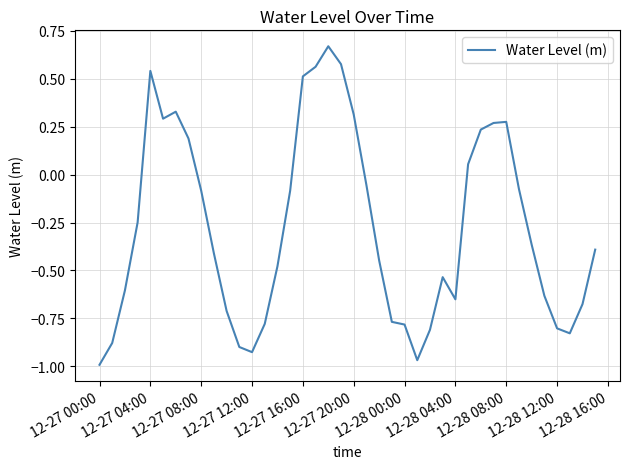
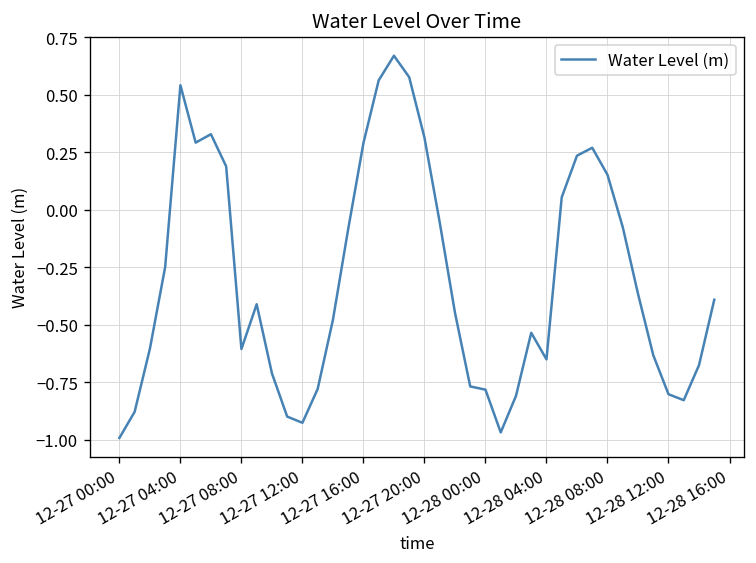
12-27 08:00: -0.08 -> -0.61
12-27 16:00: 0.51 -> 0.29
12-28 08:00: 0.28 -> 0.15
